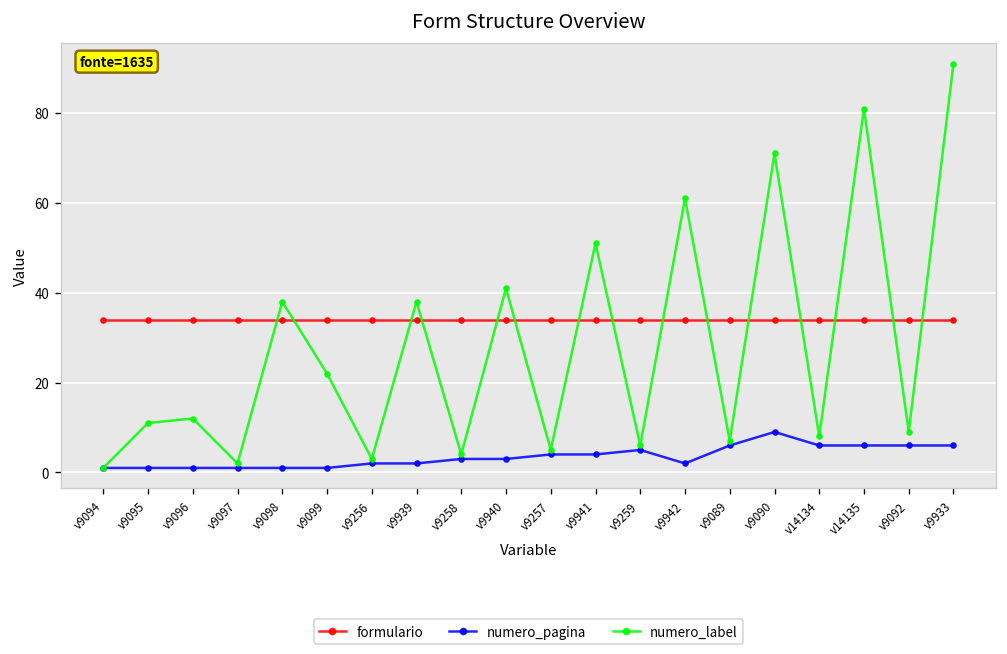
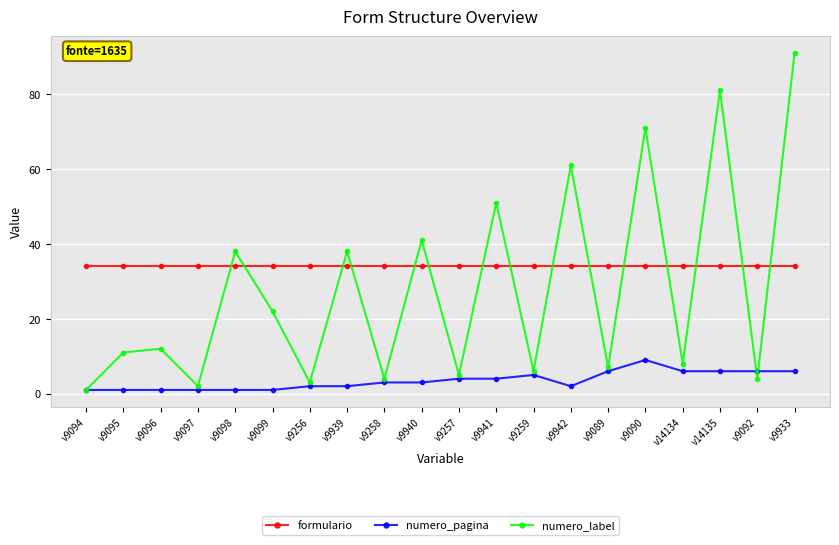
numero_label, v9092: 9 -> 4
